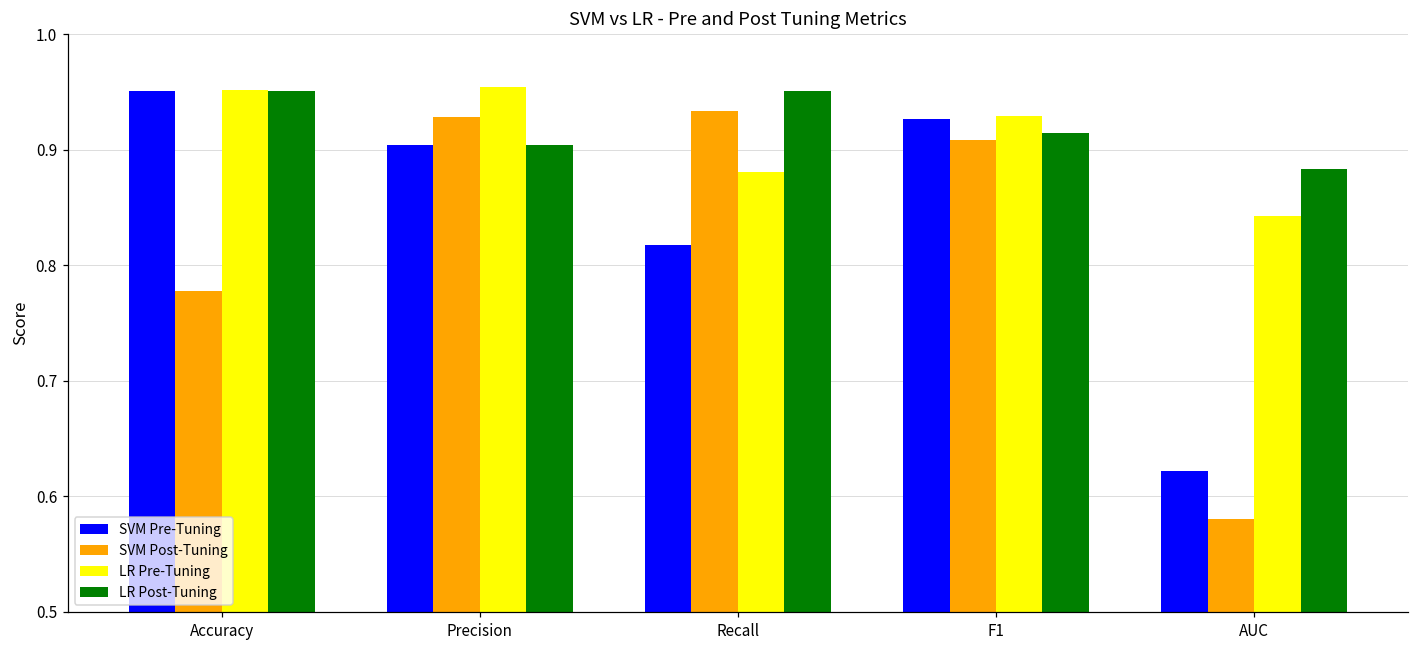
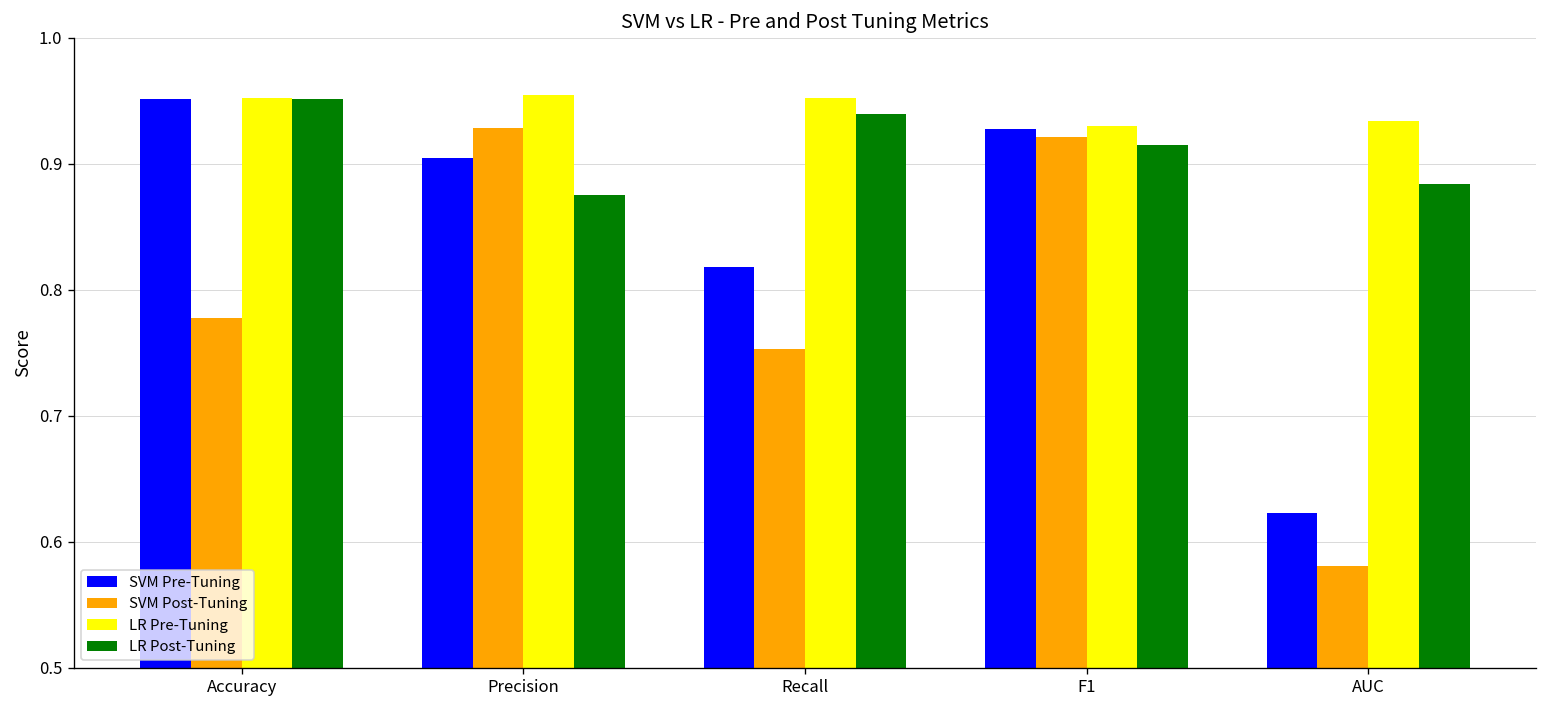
LR Post-Tuning, Precision: 0.905 -> 0.875
SVM Post-Tuning, Recall: 0.933 -> 0.753
LR Pre-Tuning, Recall: 0.881 -> 0.952
LR Post-Tuning, Recall: 0.951 -> 0.940
SVM Post-Tuning, F1: 0.909 -> 0.921
LR Pre-Tuning, AUC: 0.842 -> 0.934
